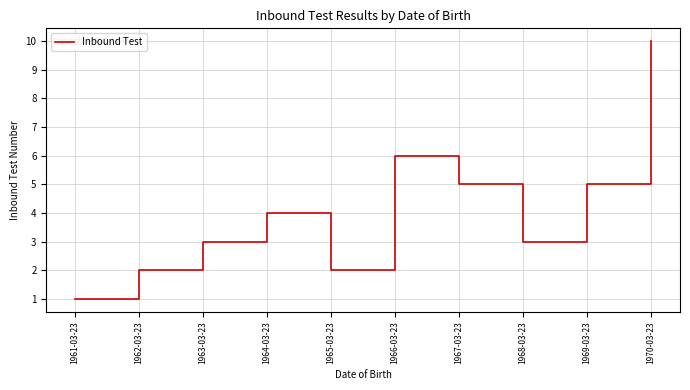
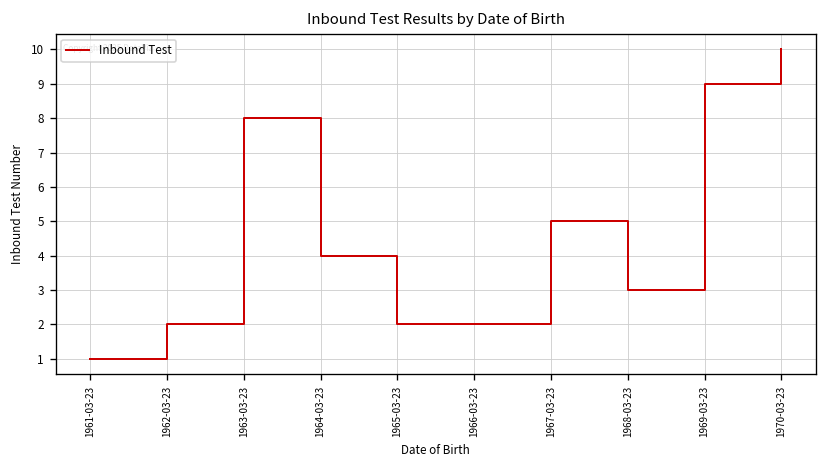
1963-03-23: 3 -> 8
1966-03-23: 6 -> 2
1969-03-23: 5 -> 9
